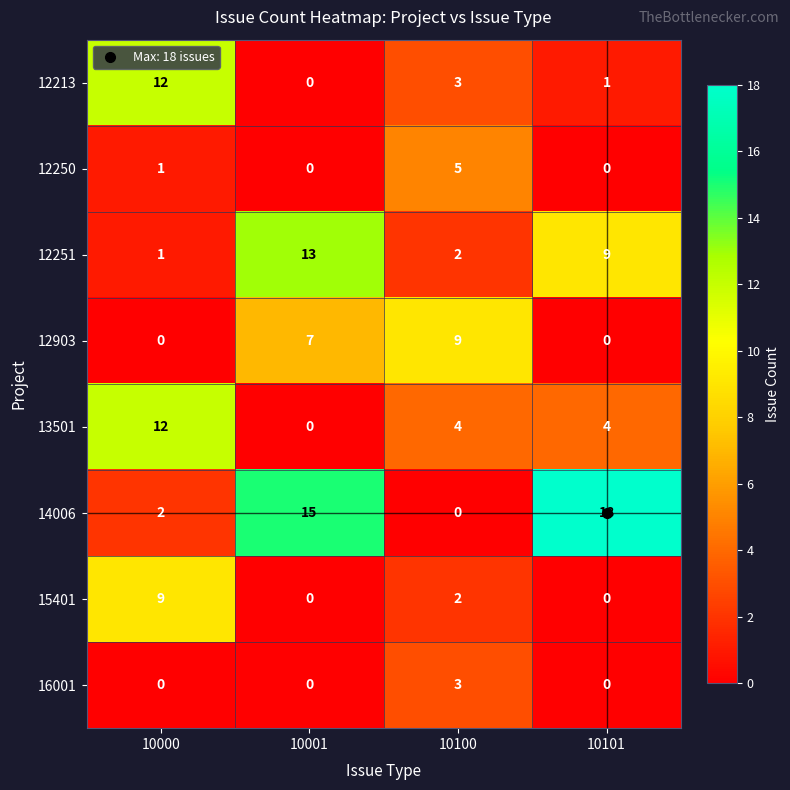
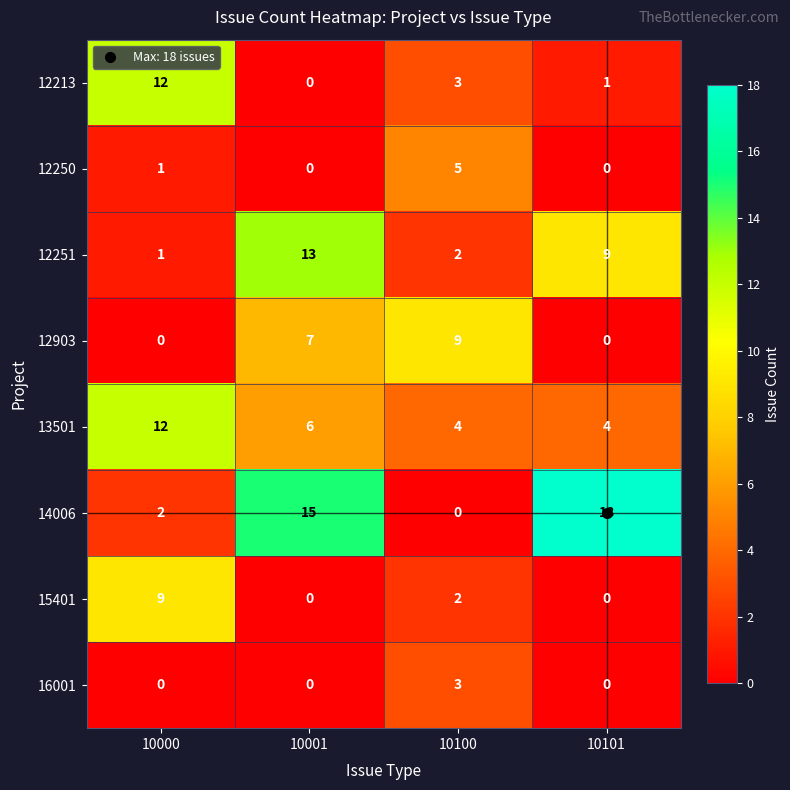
13501, 10001: 0 -> 6
